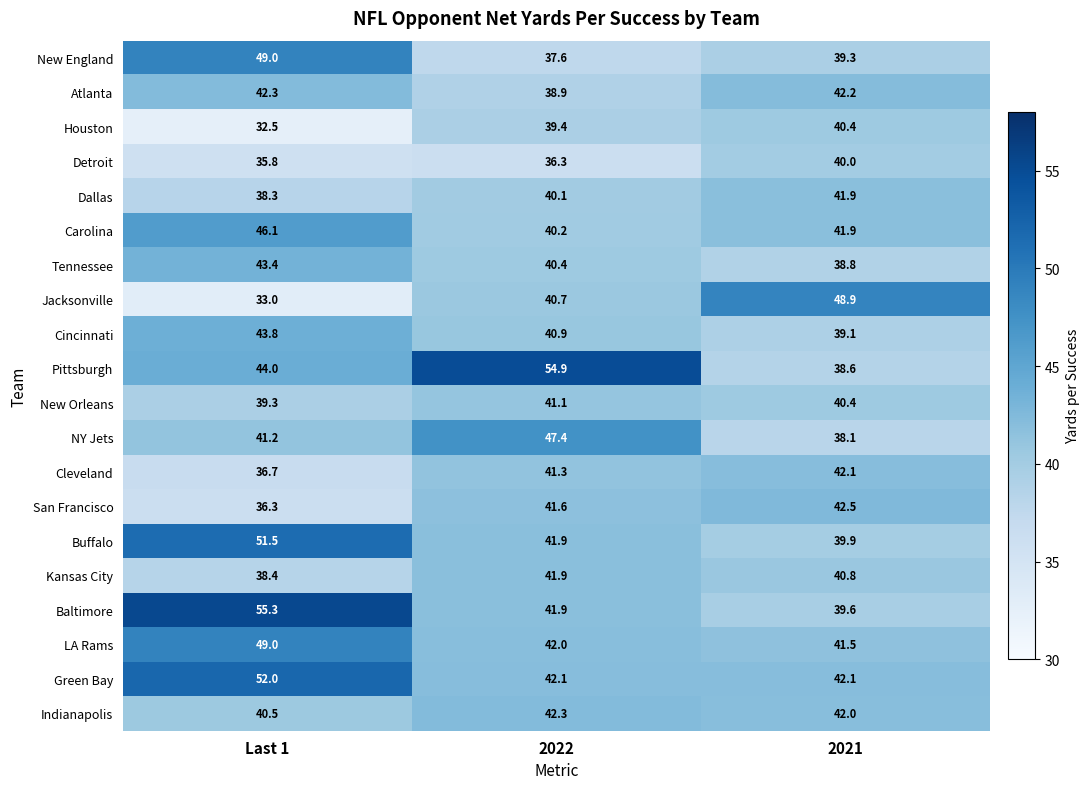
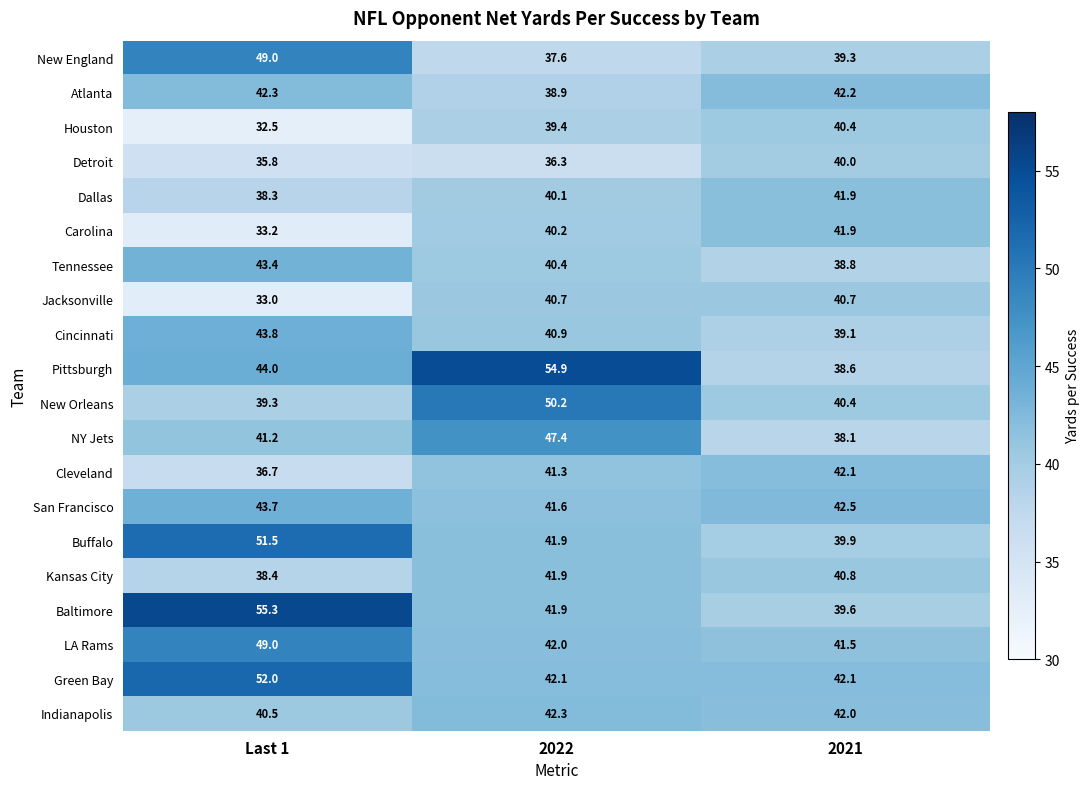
Carolina, Last 1: 46.1 -> 33.2
Jacksonville, 2021: 48.9 -> 40.7
New Orleans, 2022: 41.1 -> 50.2
San Francisco, Last 1: 36.3 -> 43.7
